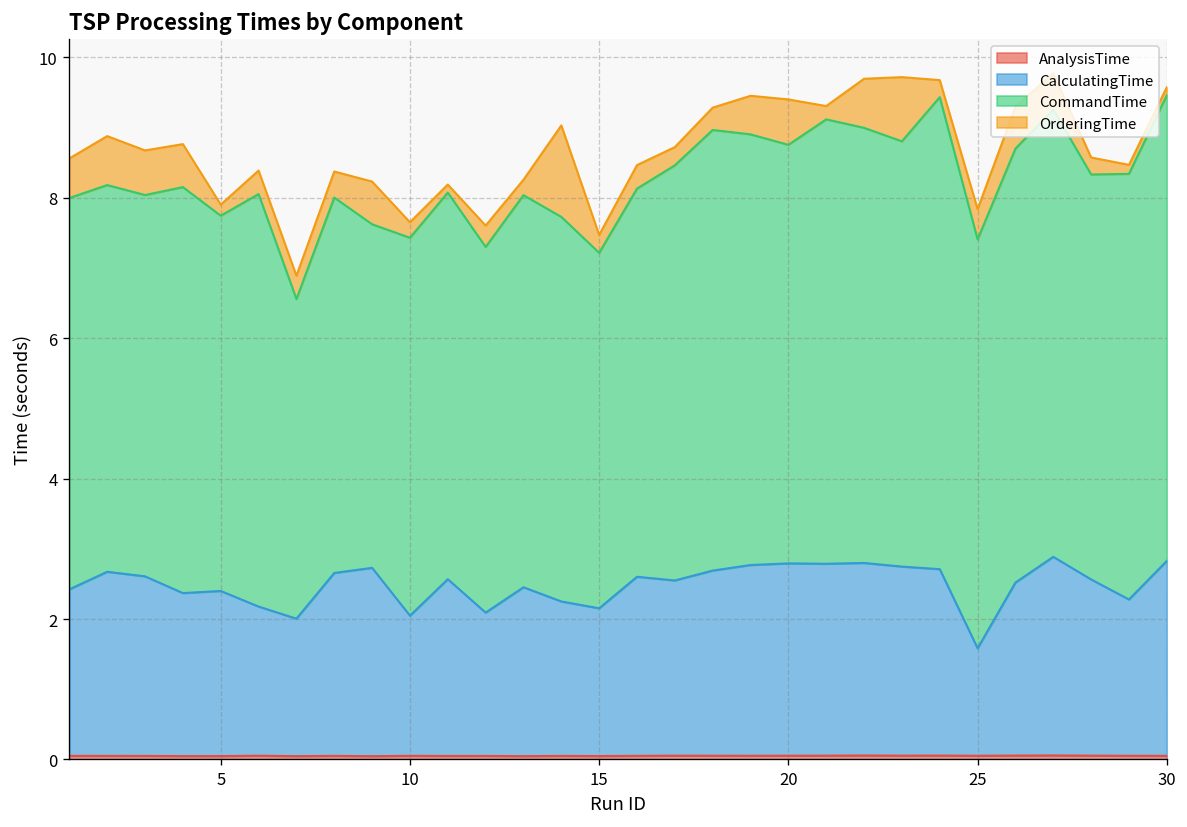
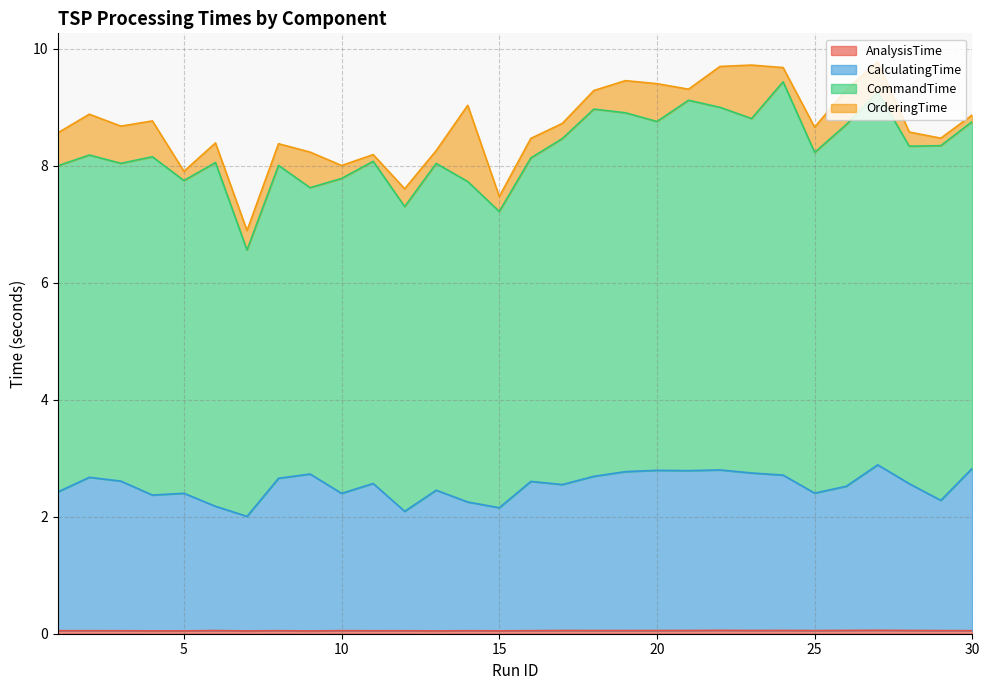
CalculatingTime, 10: 2.0 -> 2.3
CalculatingTime, 25: 1.5 -> 2.3
CommandTime, 30: 6.6 -> 5.9
